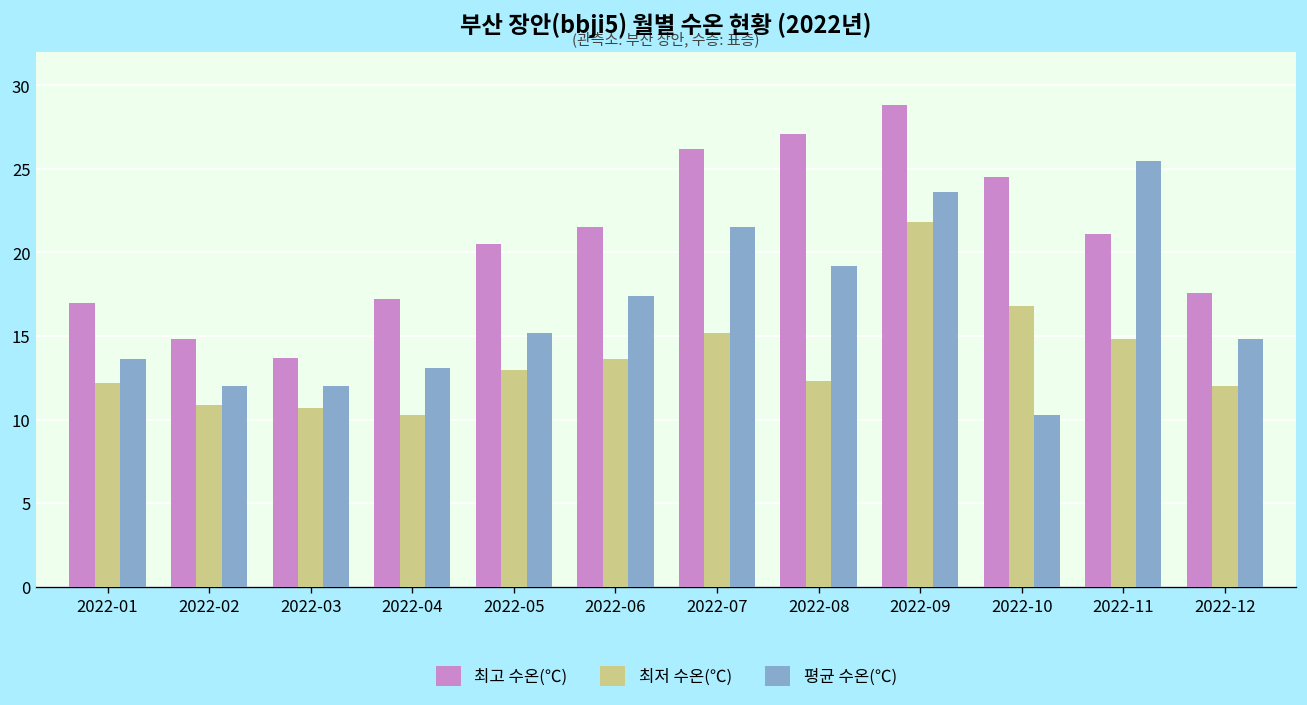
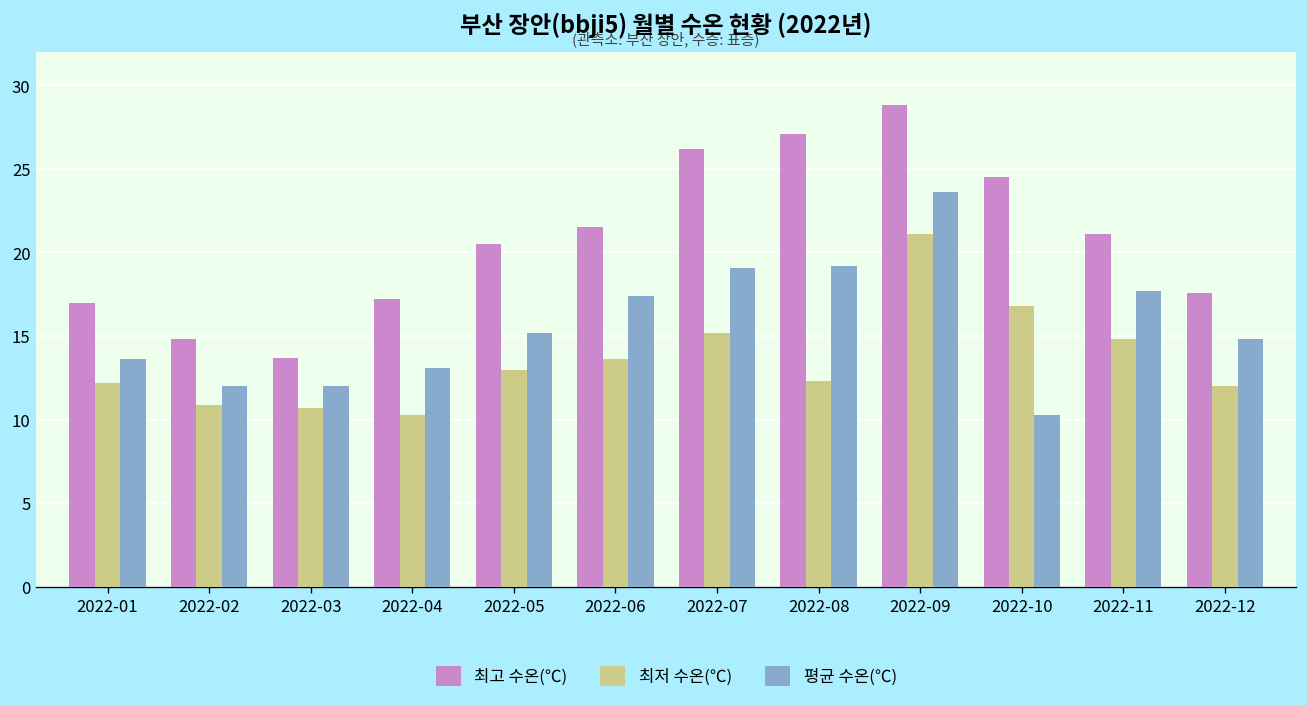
평균 수온(℃), 2022-07: 21.5 -> 19.1
최저 수온(℃), 2022-09: 21.8 -> 21.1
평균 수온(℃), 2022-11: 25.5 -> 17.7
